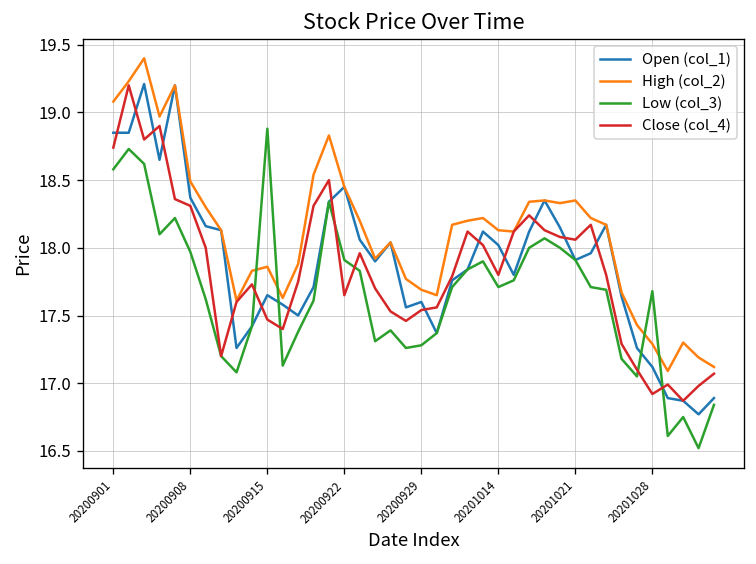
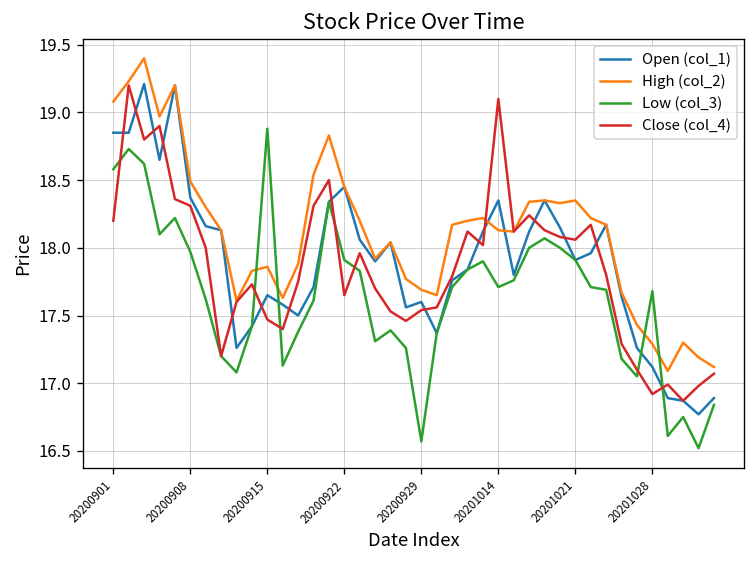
Close (col_4), 20200901: 18.74 -> 18.20
Low (col_3), 20200929: 17.28 -> 16.57
Open (col_1), 20201014: 18.02 -> 18.35
Close (col_4), 20201014: 17.8 -> 19.1
